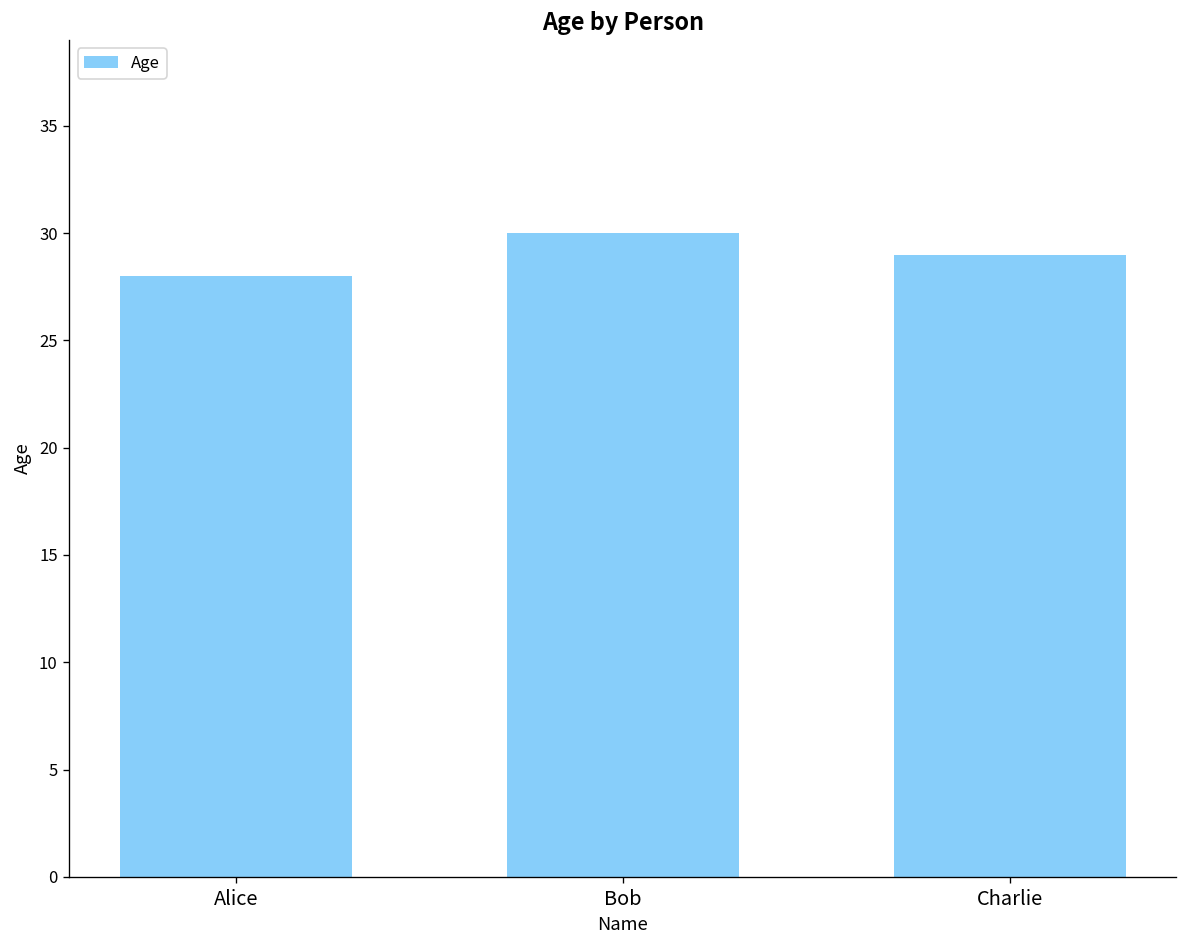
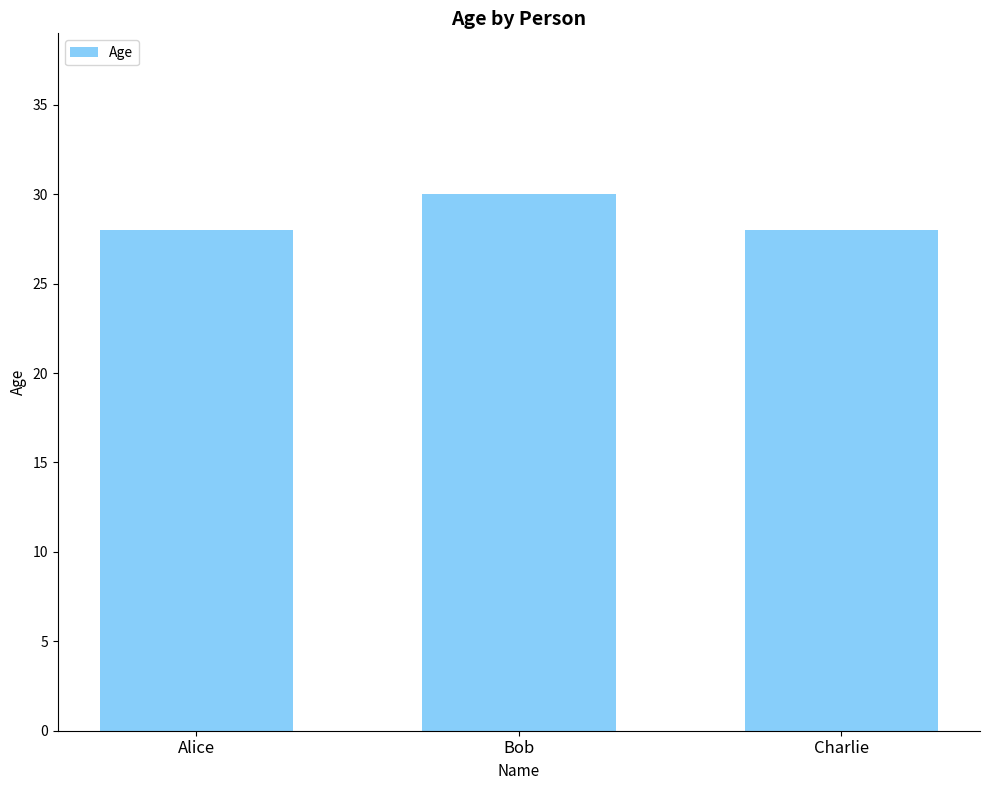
Charlie: 29 -> 28
